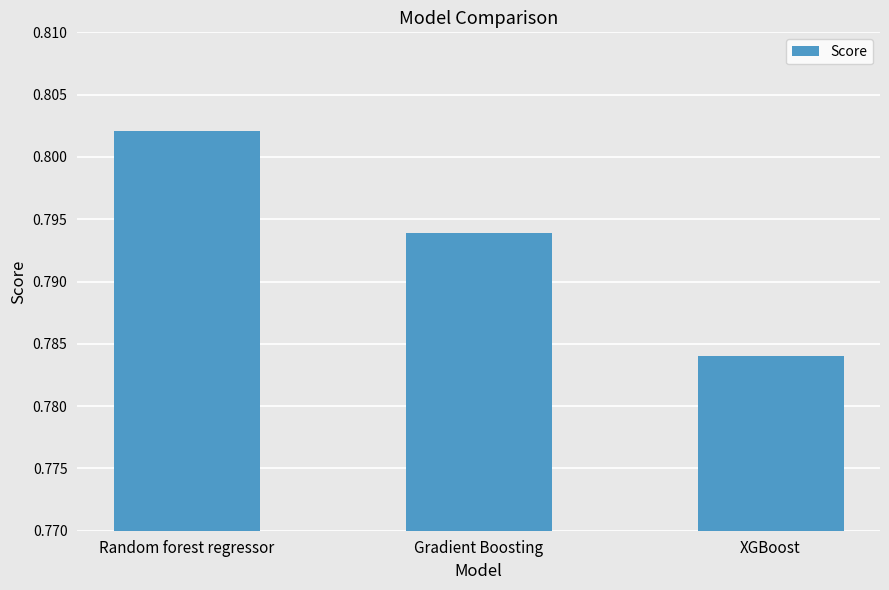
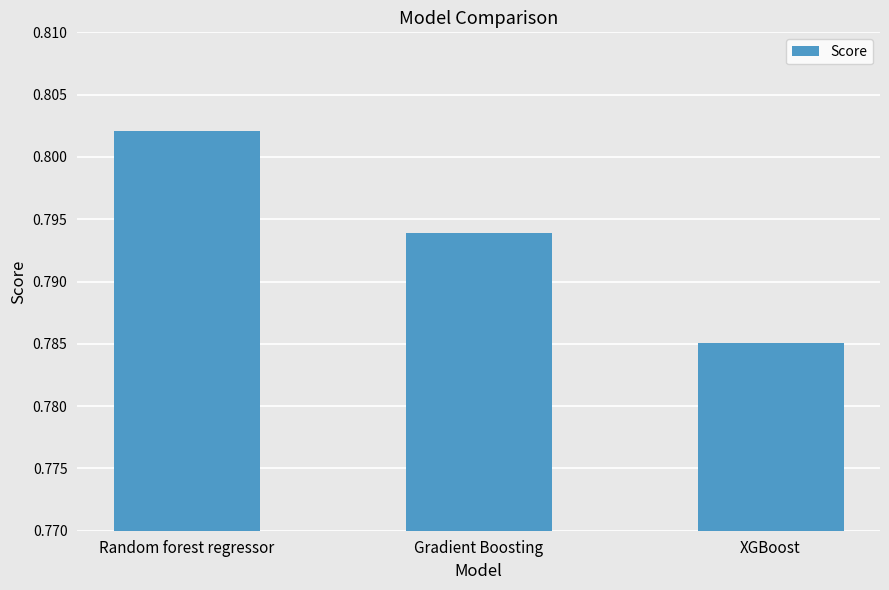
XGBoost: 0.7841 -> 0.7850
